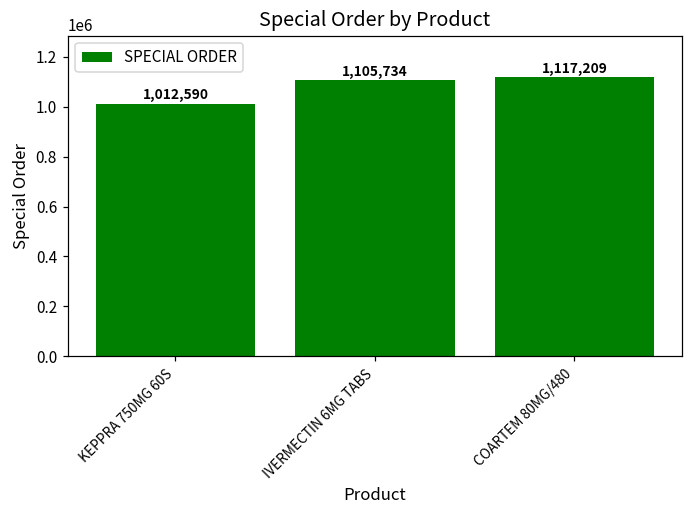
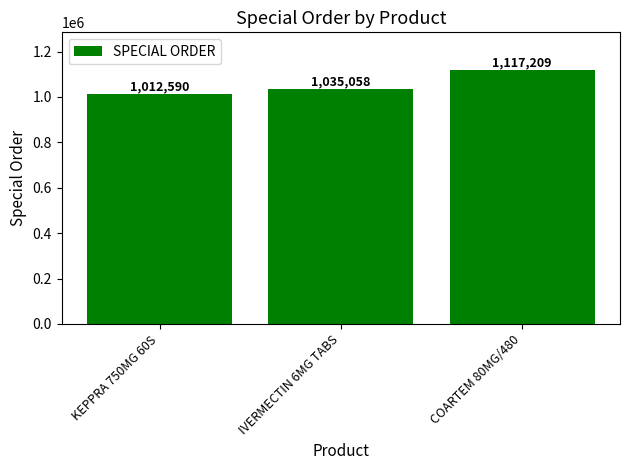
IVERMECTIN 6MG TABS: 1,105,734 -> 1,035,058
